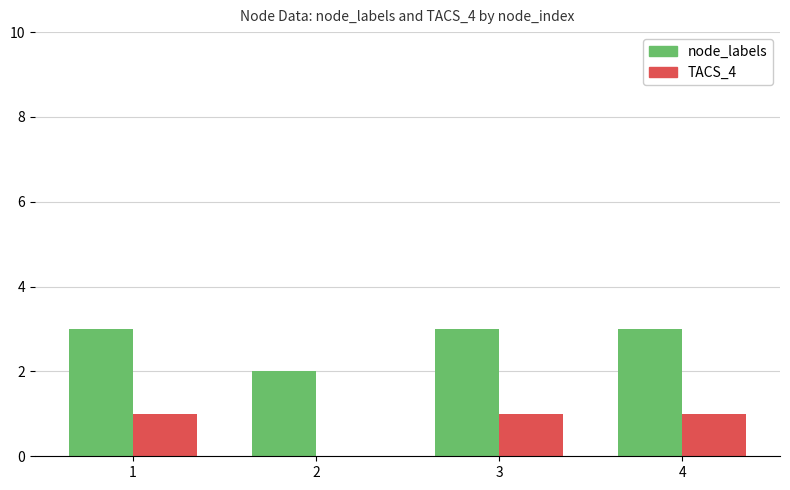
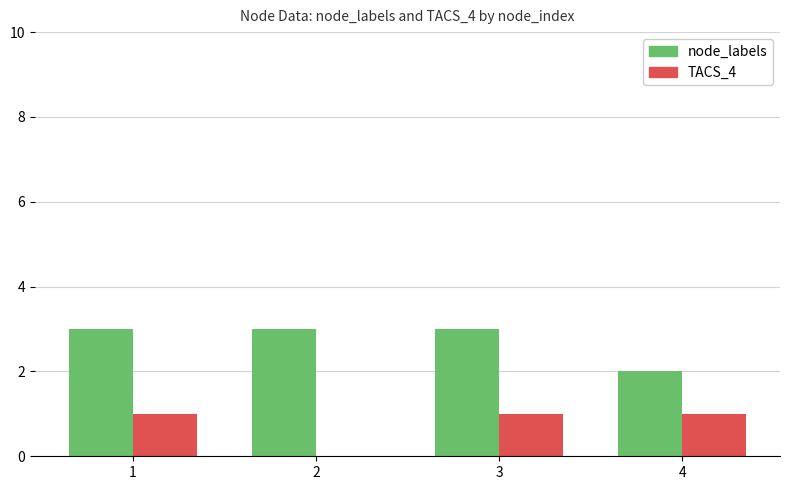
node_labels, 2: 2 -> 3
node_labels, 4: 3 -> 2
